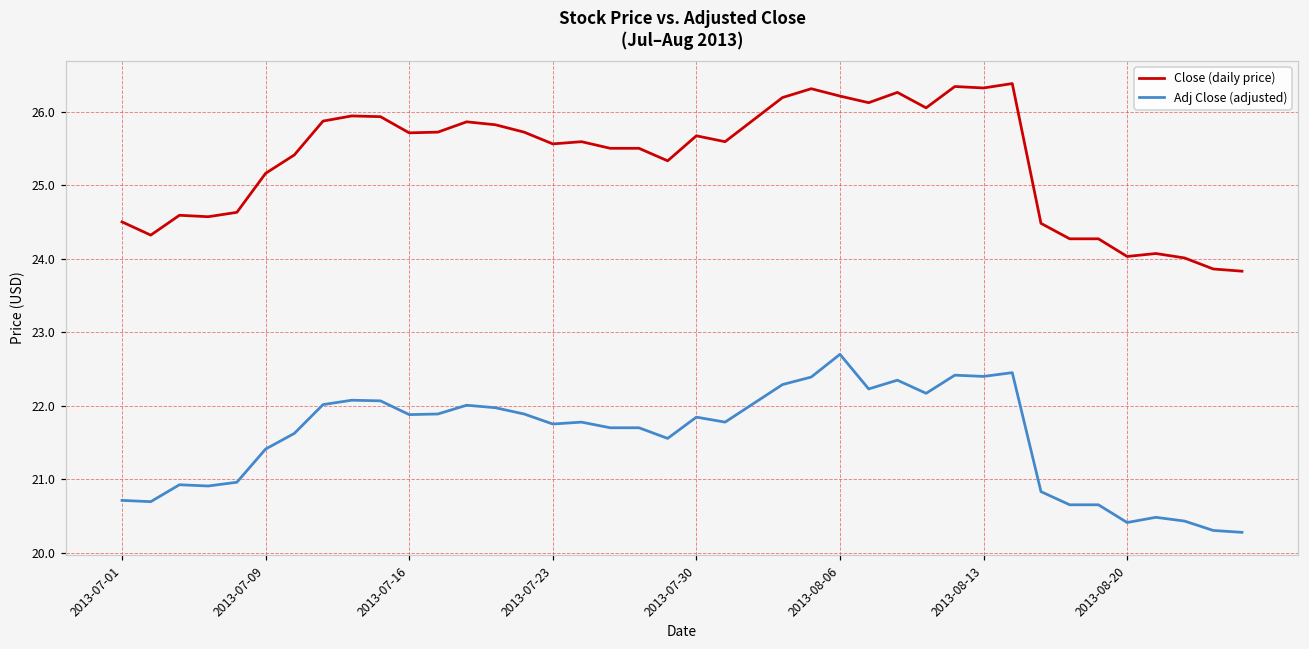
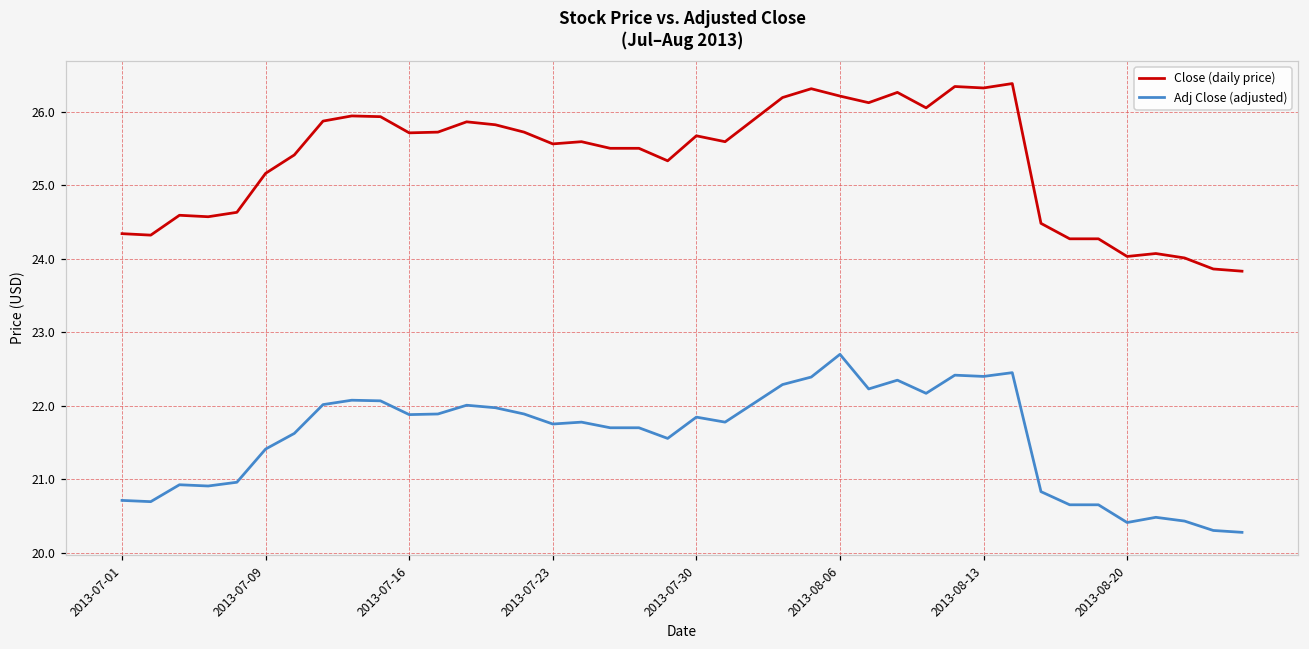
Close (daily price), 2013-07-01: 24.5 -> 24.3
